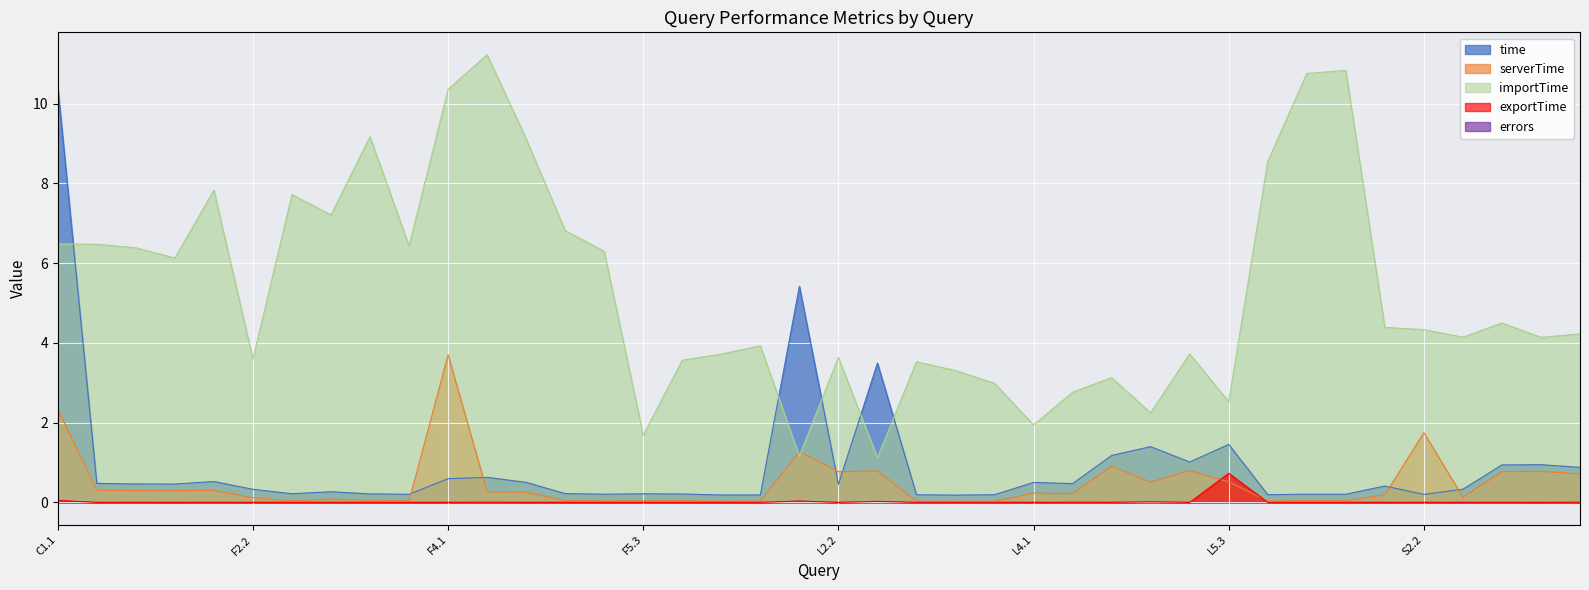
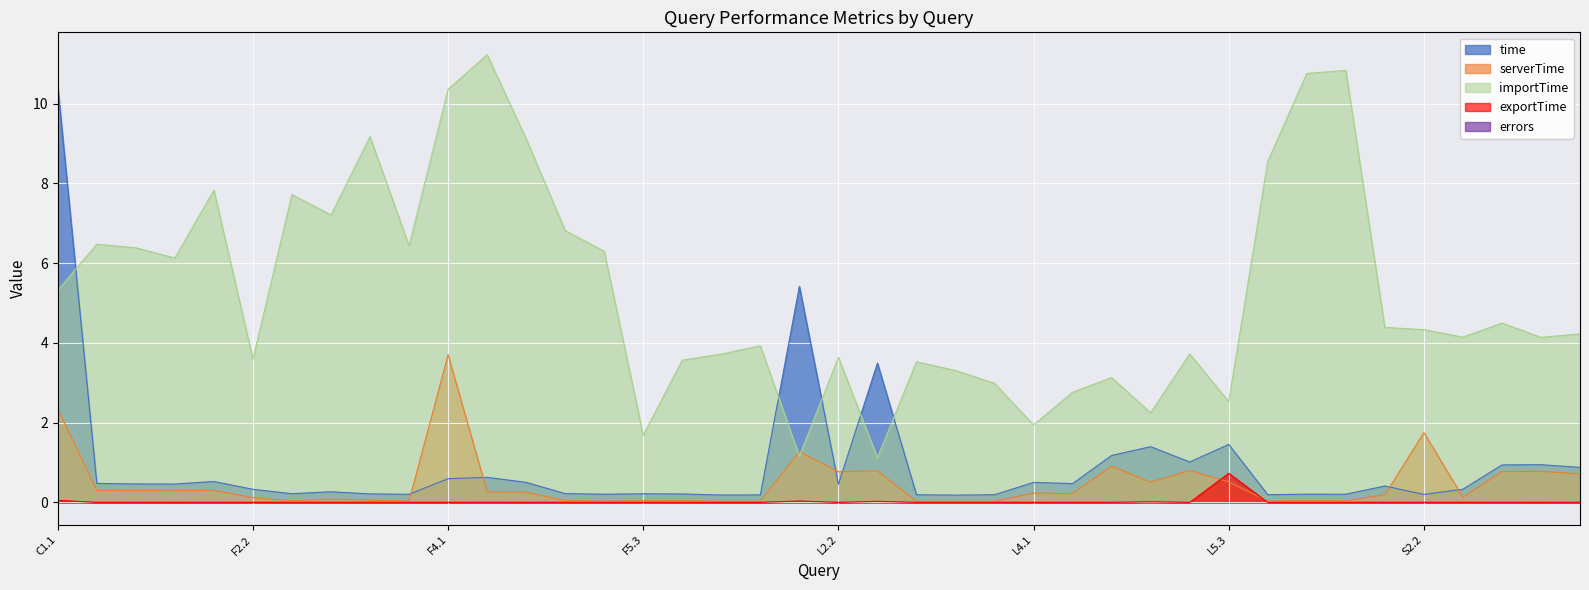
importTime, C1.1: 6.5 -> 5.3
